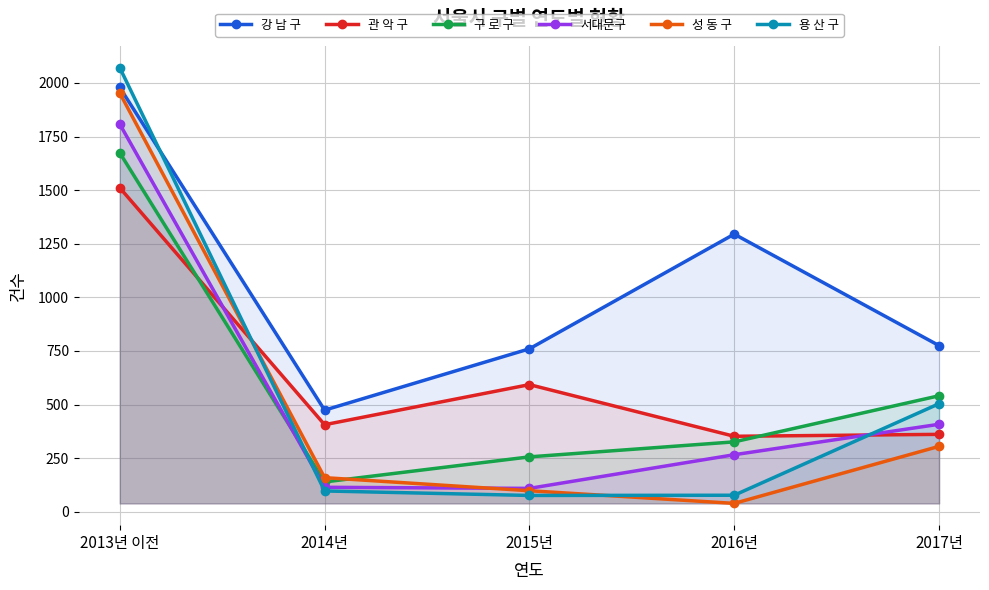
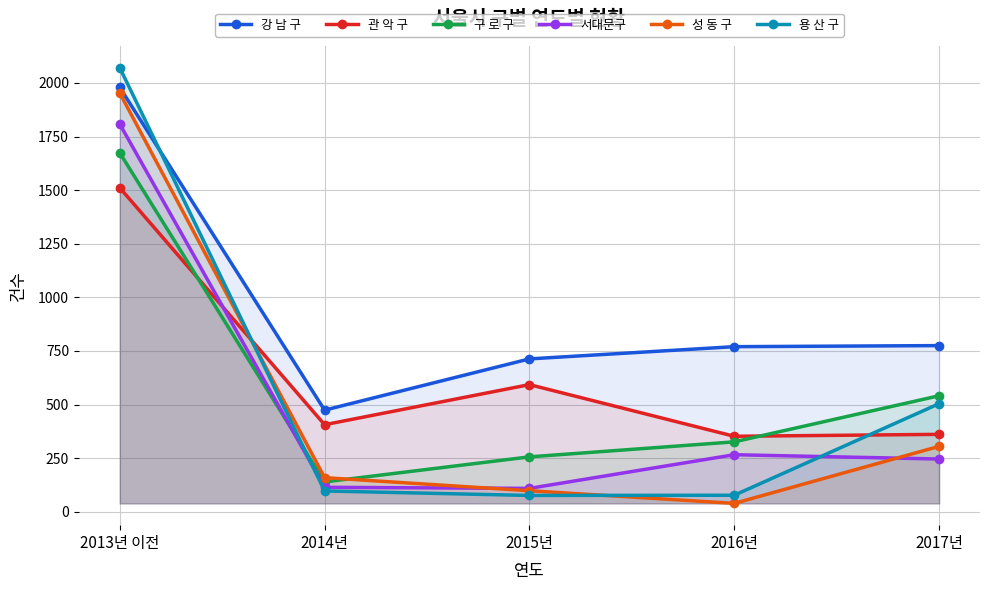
강 남 구, 2015년: 760 -> 710
강 남 구, 2016년: 1300 -> 770
서대문구, 2017년: 410 -> 250
